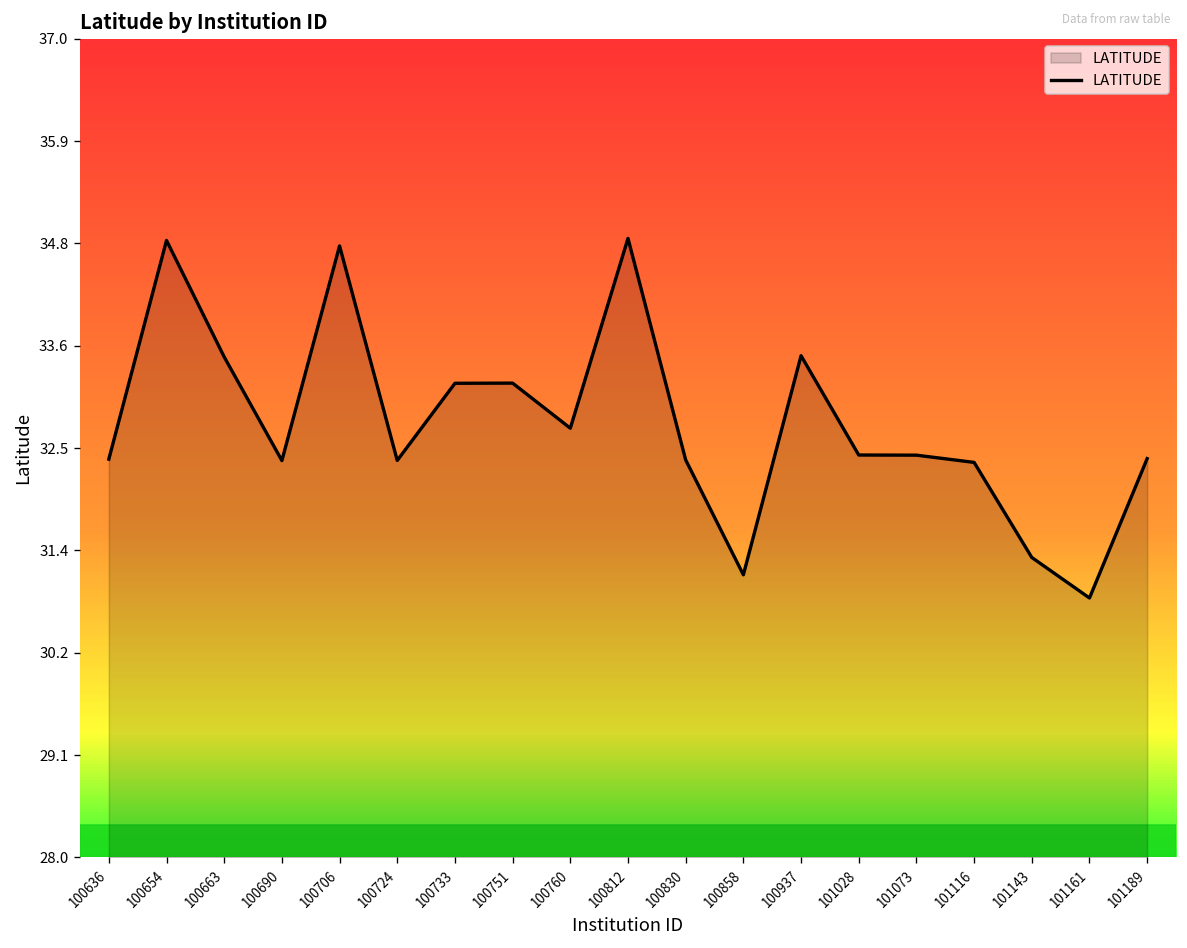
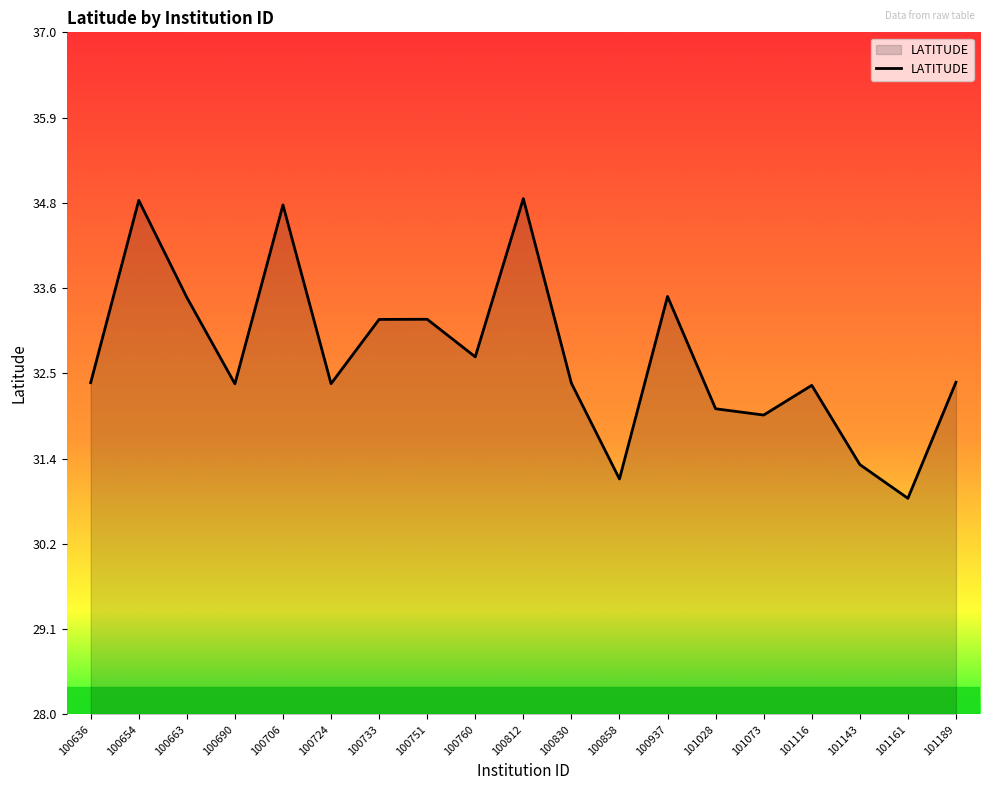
101028: 32.4 -> 32.0
101073: 32.4 -> 32.0
